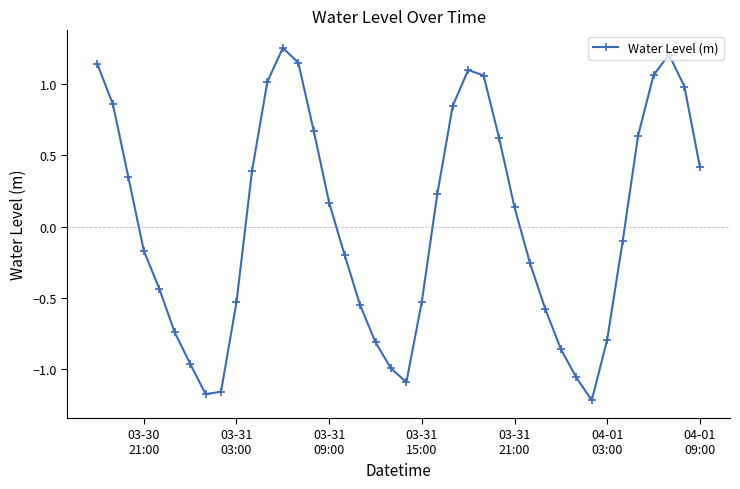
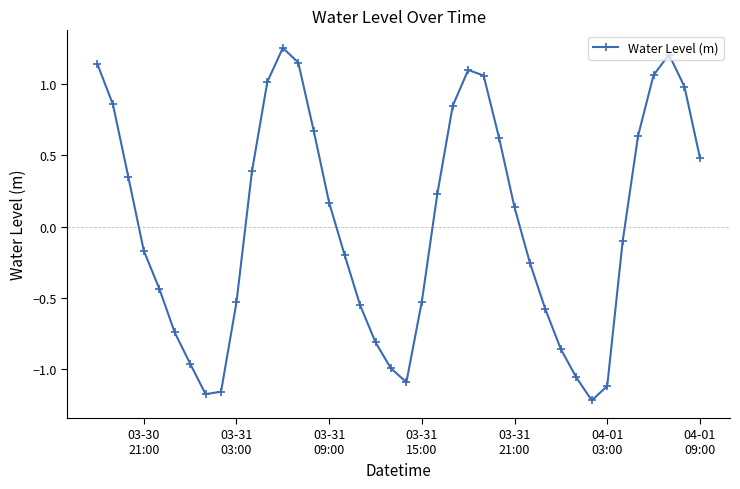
04-01 03:00: -0.79 -> -1.12
04-01 09:00: 0.42 -> 0.48
